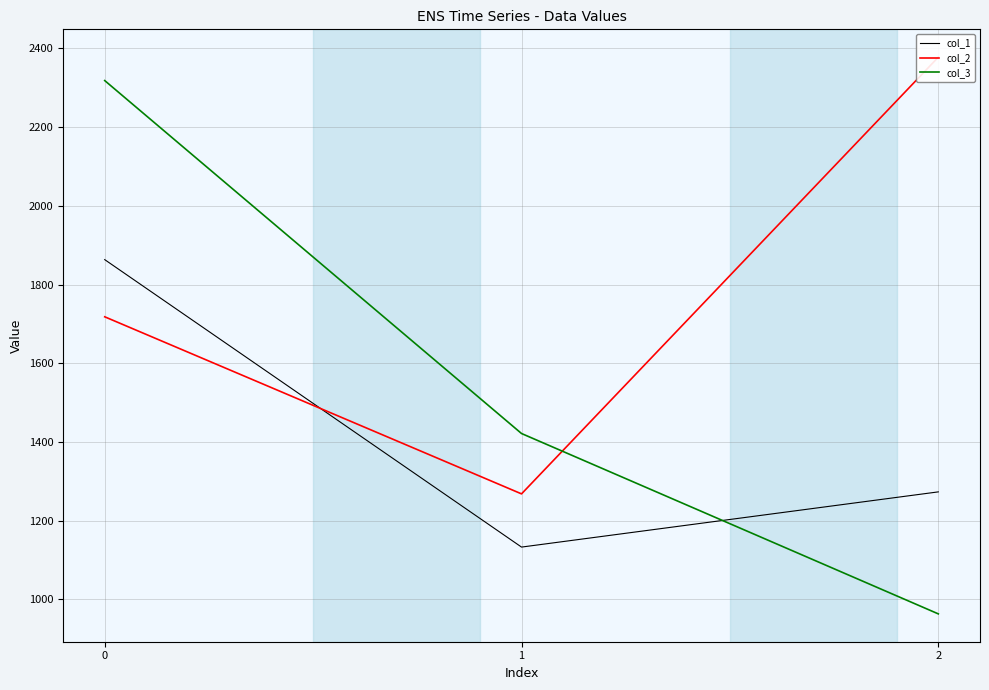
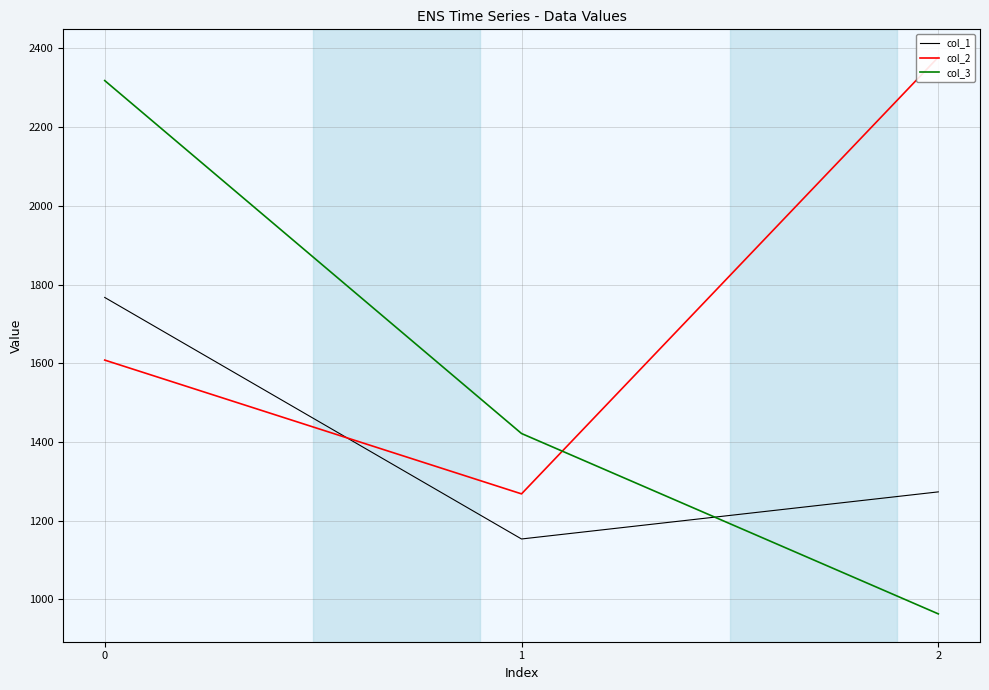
col_1, 0: 1860 -> 1770
col_2, 0: 1720 -> 1610
col_1, 1: 1130 -> 1150
